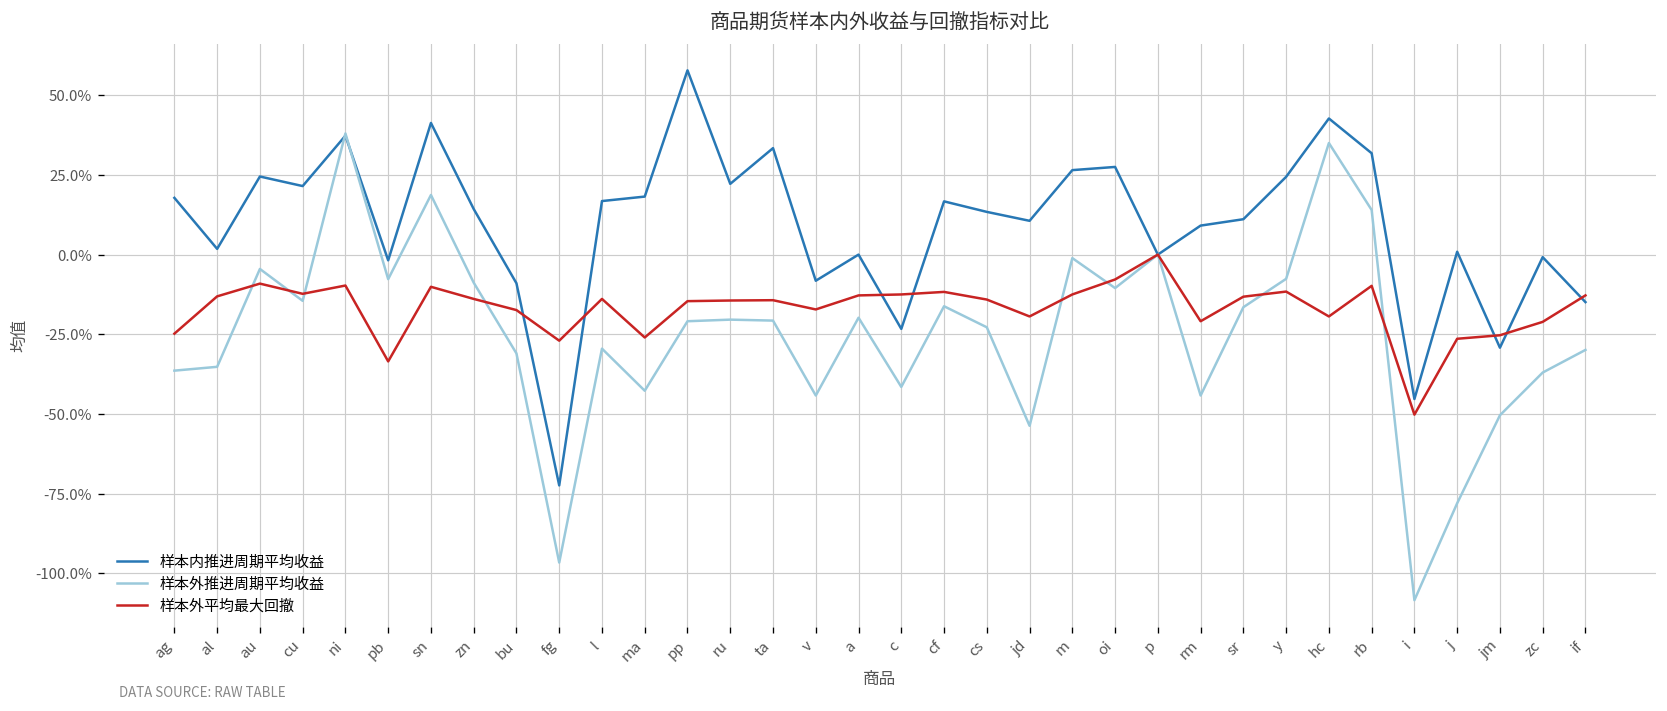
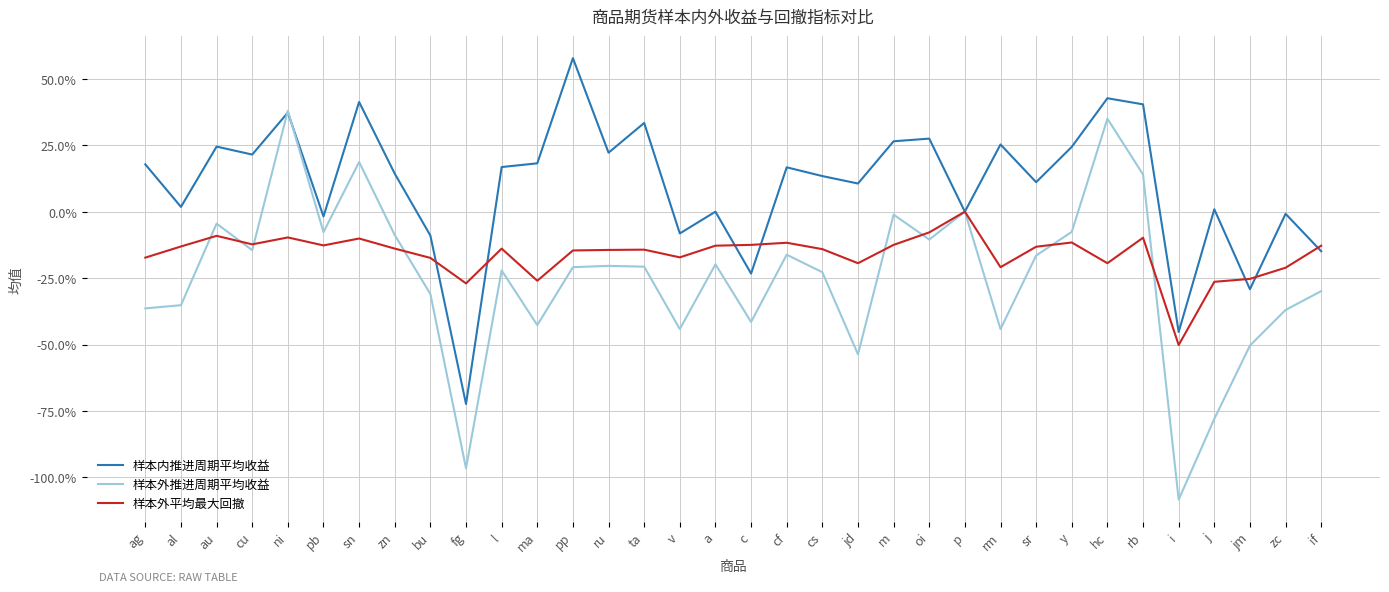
样本外平均最大回撤, ag: -25% -> -17%
样本外平均最大回撤, pb: -34% -> -13%
样本外推进周期平均收益, l: -30% -> -22%
样本内推进周期平均收益, rm: 9% -> 25%
样本内推进周期平均收益, rb: 32% -> 40%
